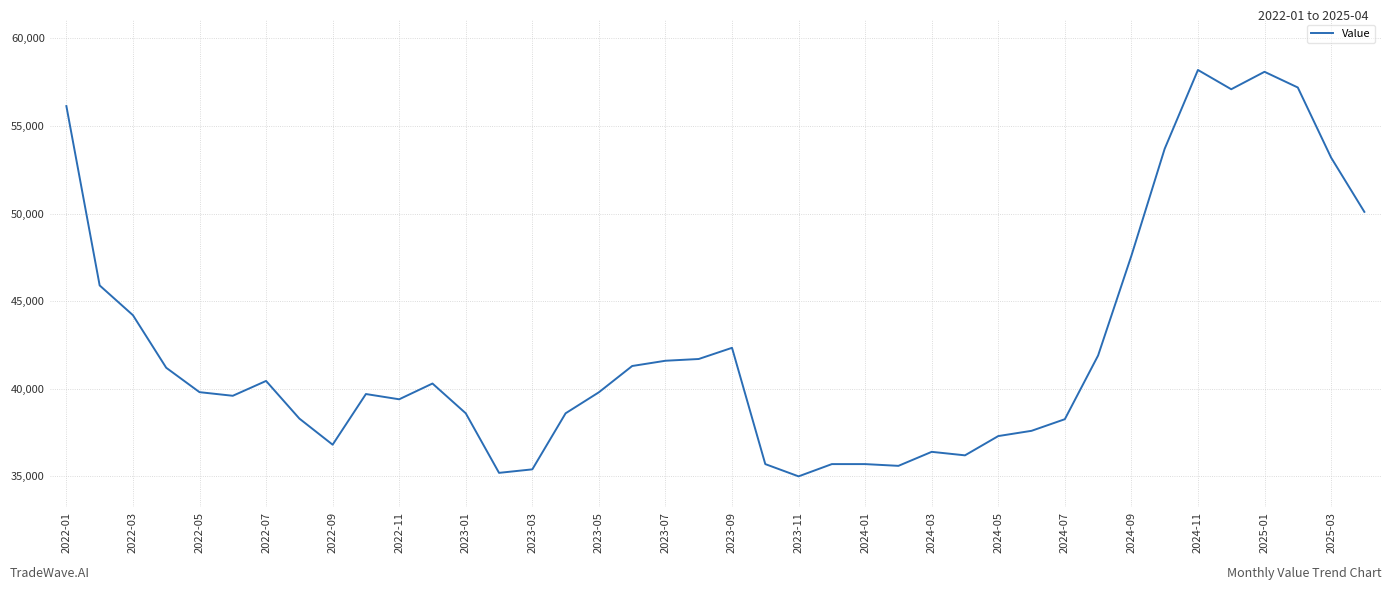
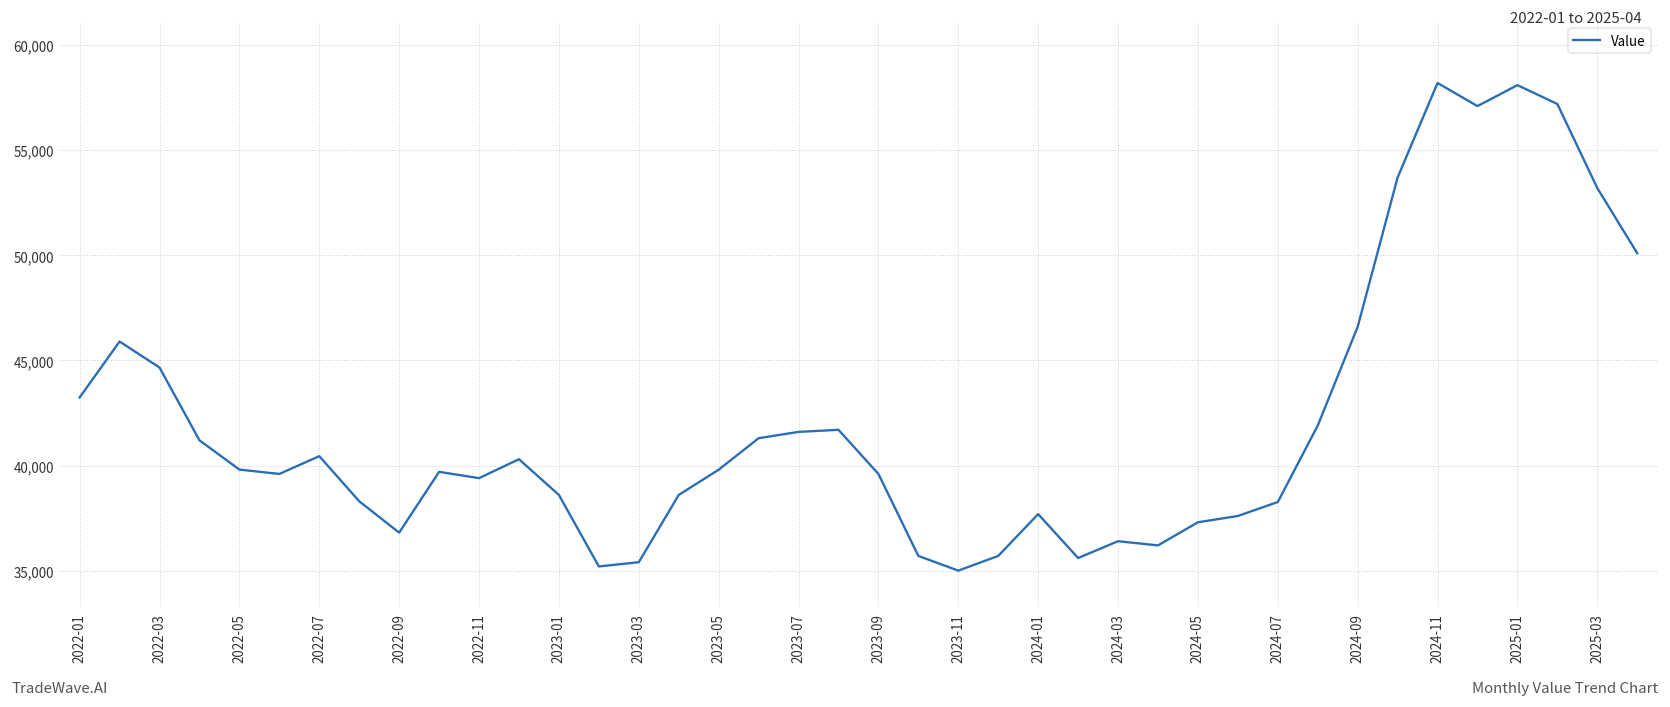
2022-01: 56,100 -> 43,200
2022-03: 44,200 -> 44,700
2023-09: 42,300 -> 39,600
2024-01: 35,700 -> 37,700
2024-09: 47,600 -> 46,600
